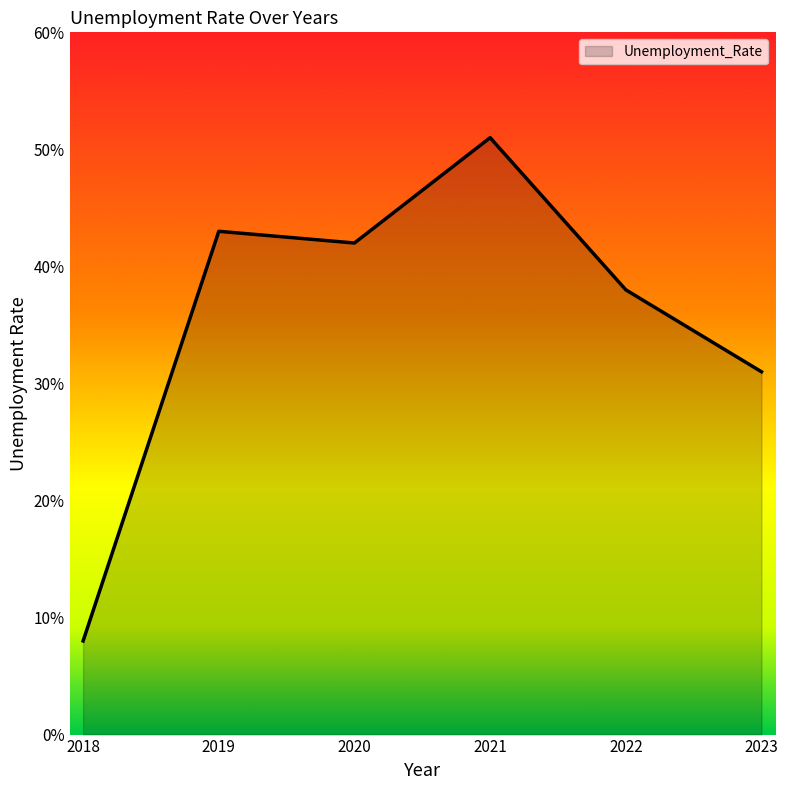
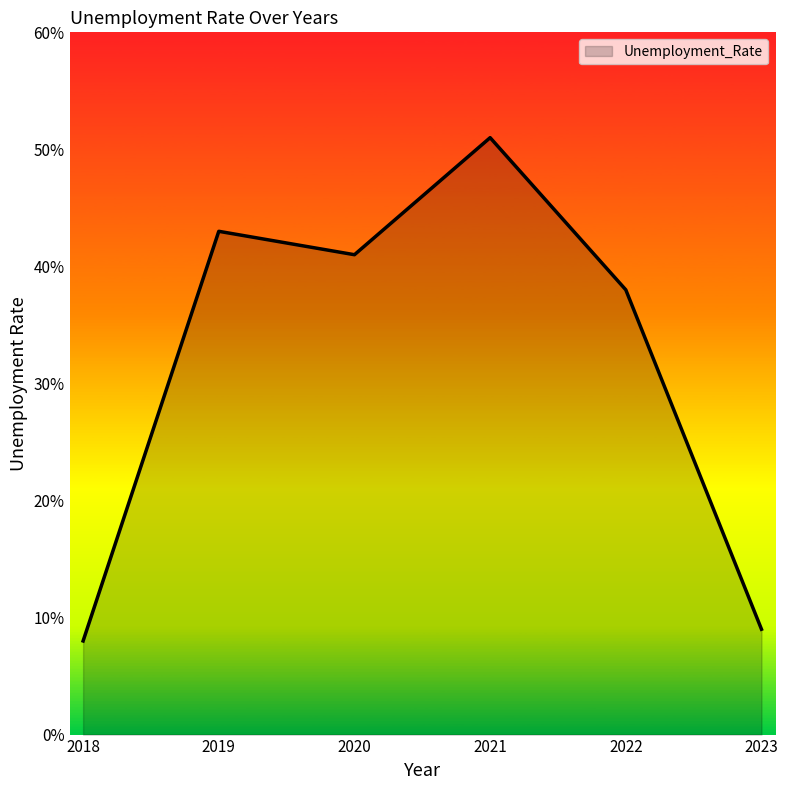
2020: 42.0% -> 41.0%
2023: 31.0% -> 9.0%
